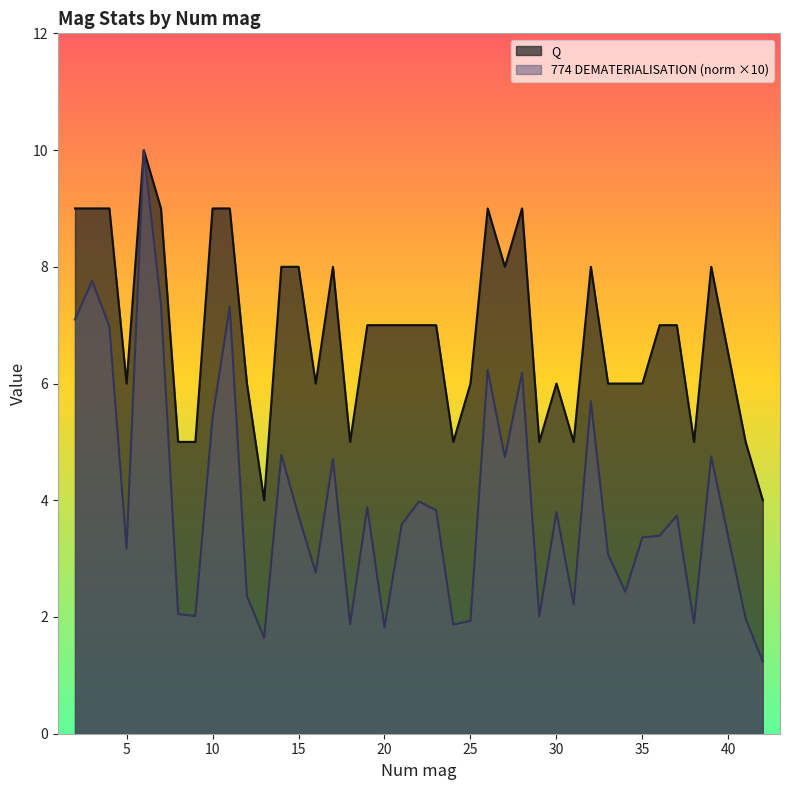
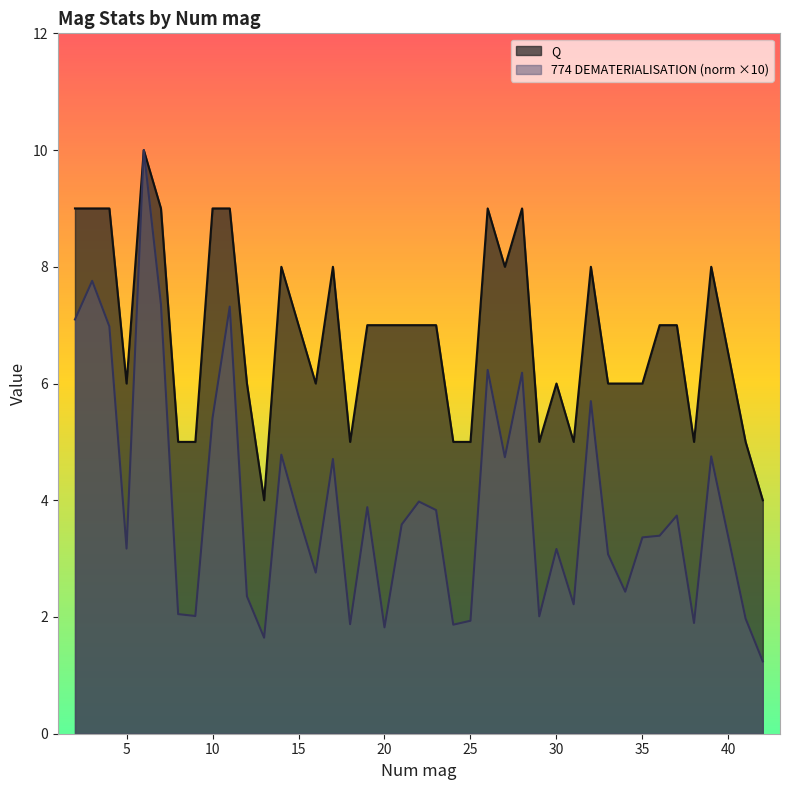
Q, 15: 8 -> 7
Q, 25: 6 -> 5
774 DEMATERIALISATION (norm ×10), 30: 3.8 -> 3.2
